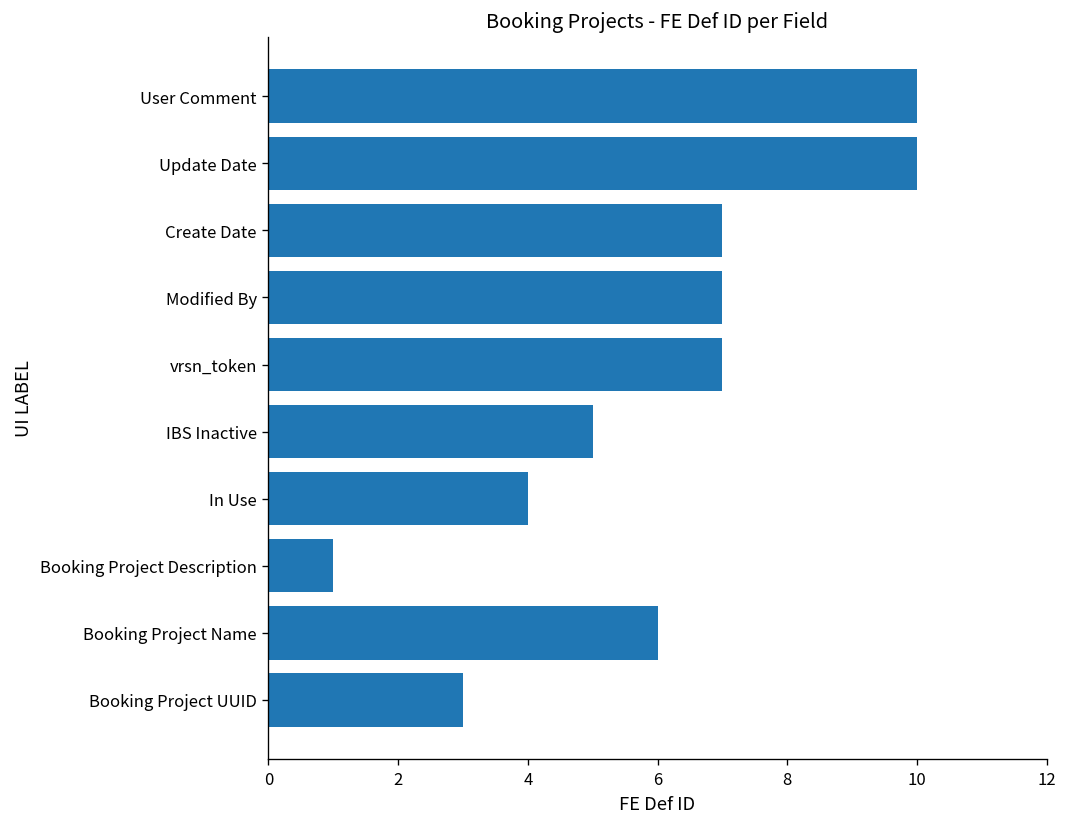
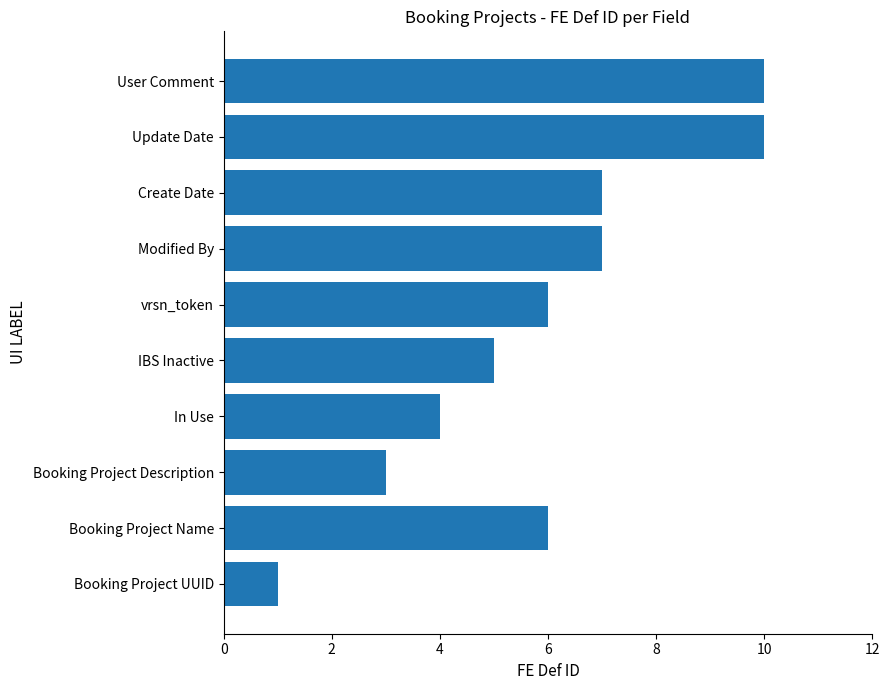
vrsn_token: 7 -> 6
Booking Project Description: 1 -> 3
Booking Project UUID: 3 -> 1
